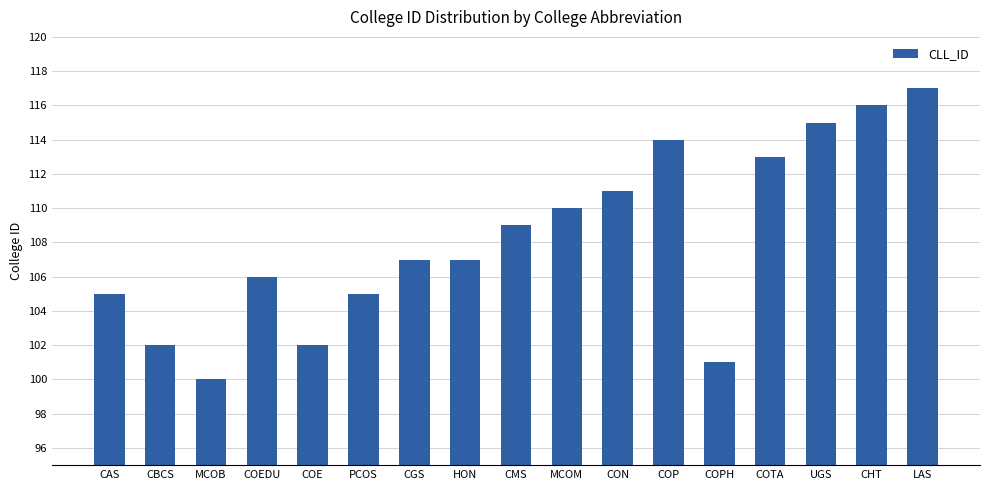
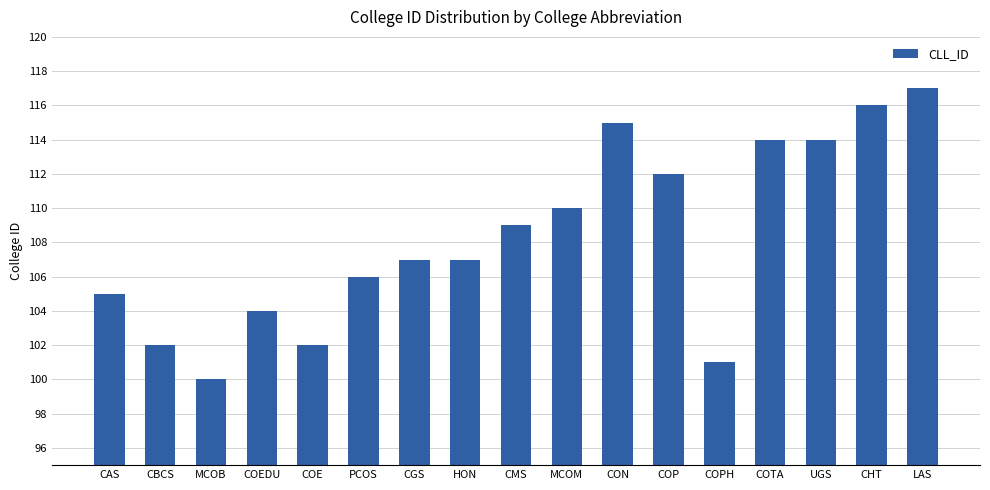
COEDU: 106 -> 104
PCOS: 105 -> 106
CON: 111 -> 115
COP: 114 -> 112
COTA: 113 -> 114
UGS: 115 -> 114
